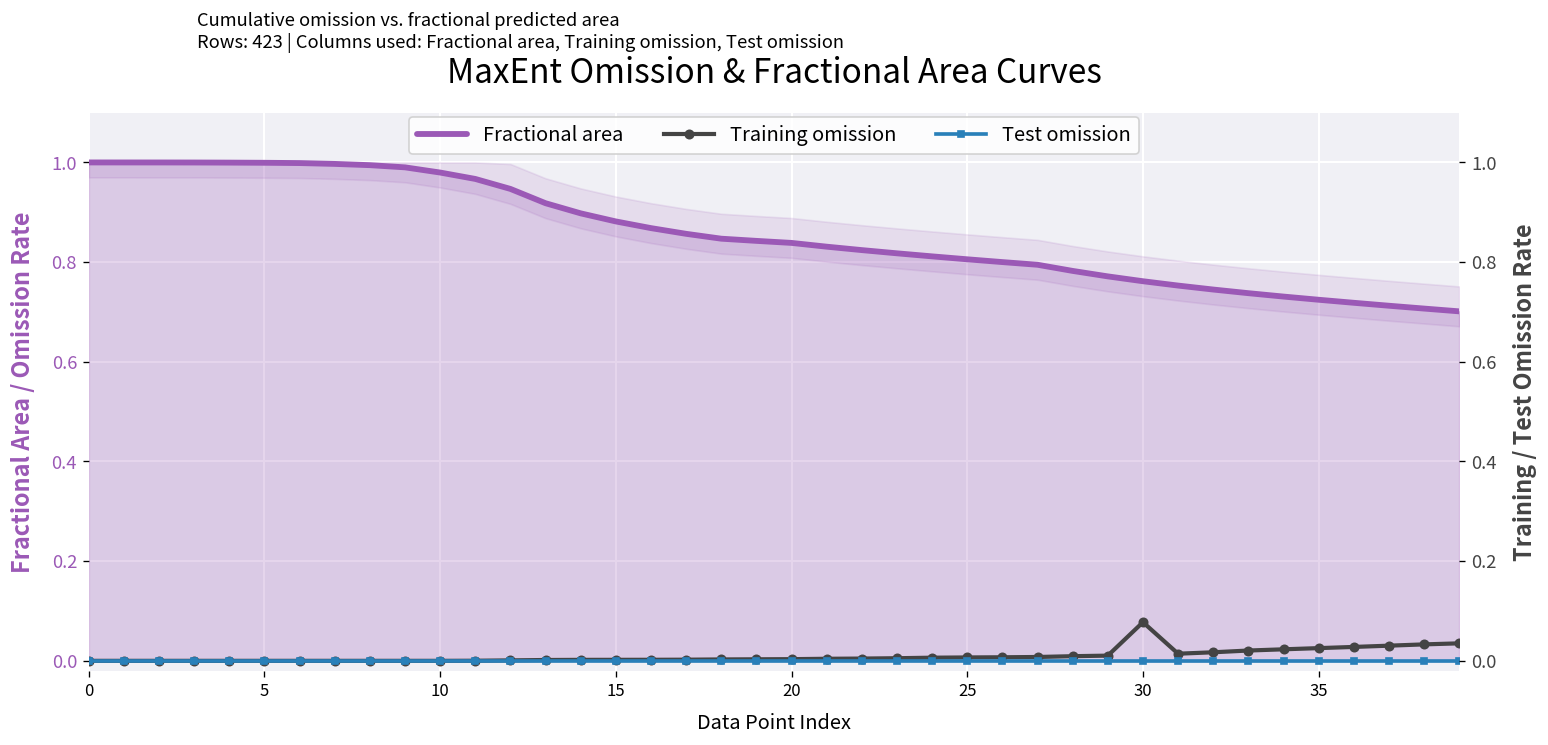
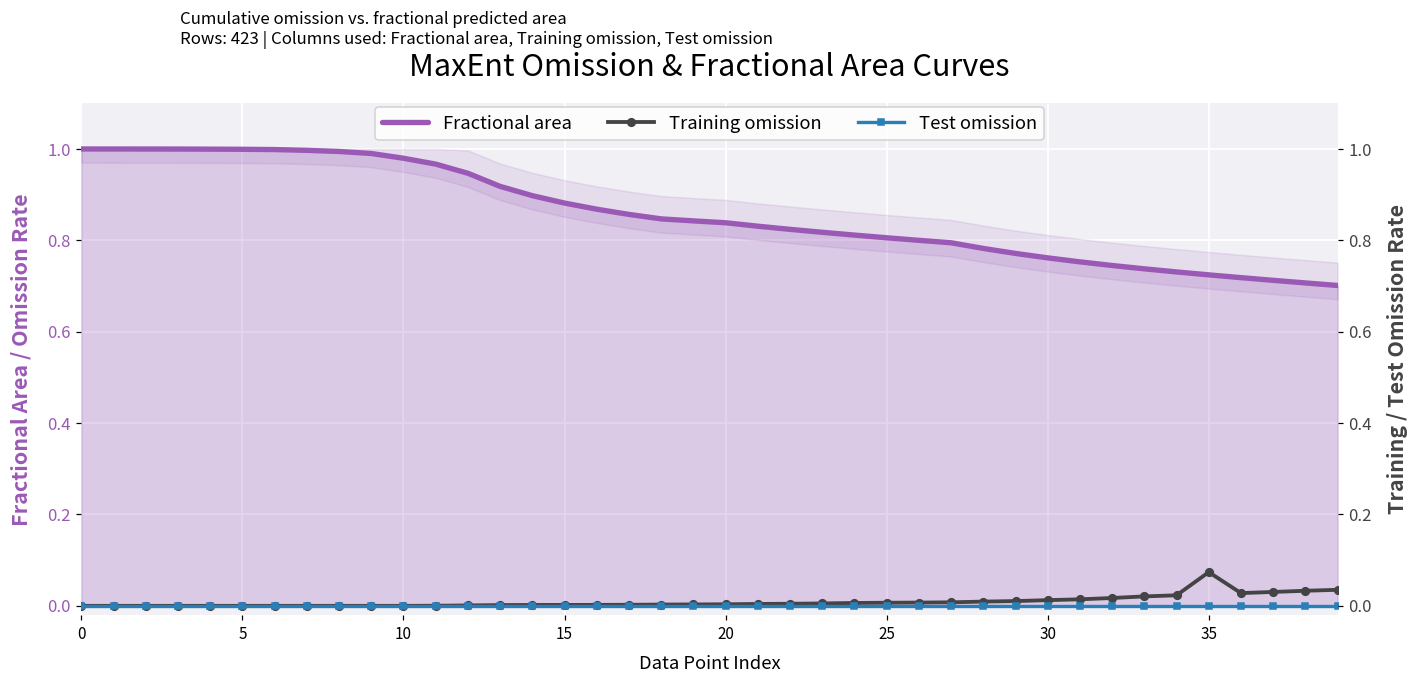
Training omission, 30: 0.08 -> 0.01
Training omission, 35: 0.03 -> 0.07
